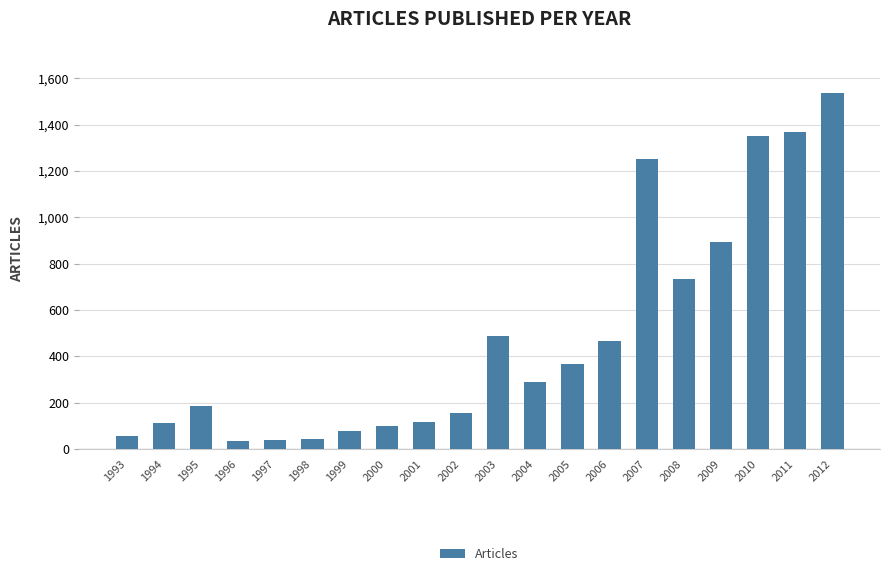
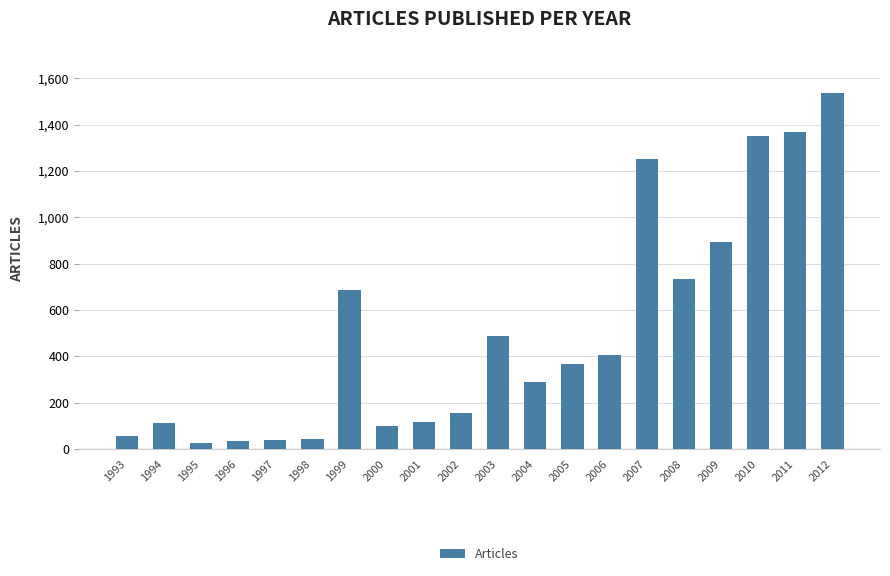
1995: 190 -> 30
1999: 80 -> 690
2006: 470 -> 410
